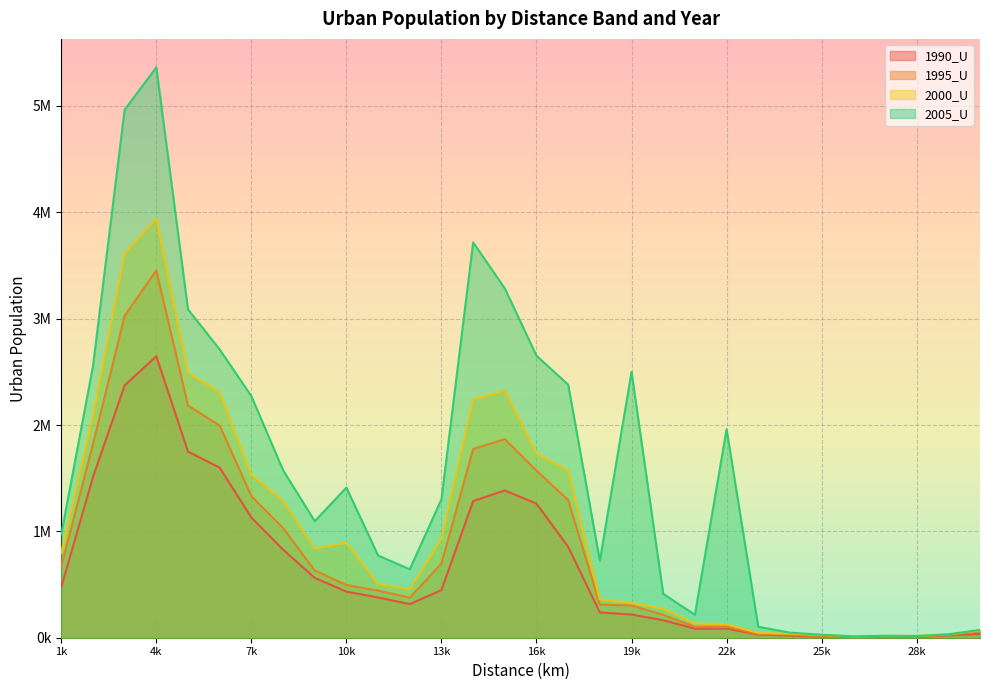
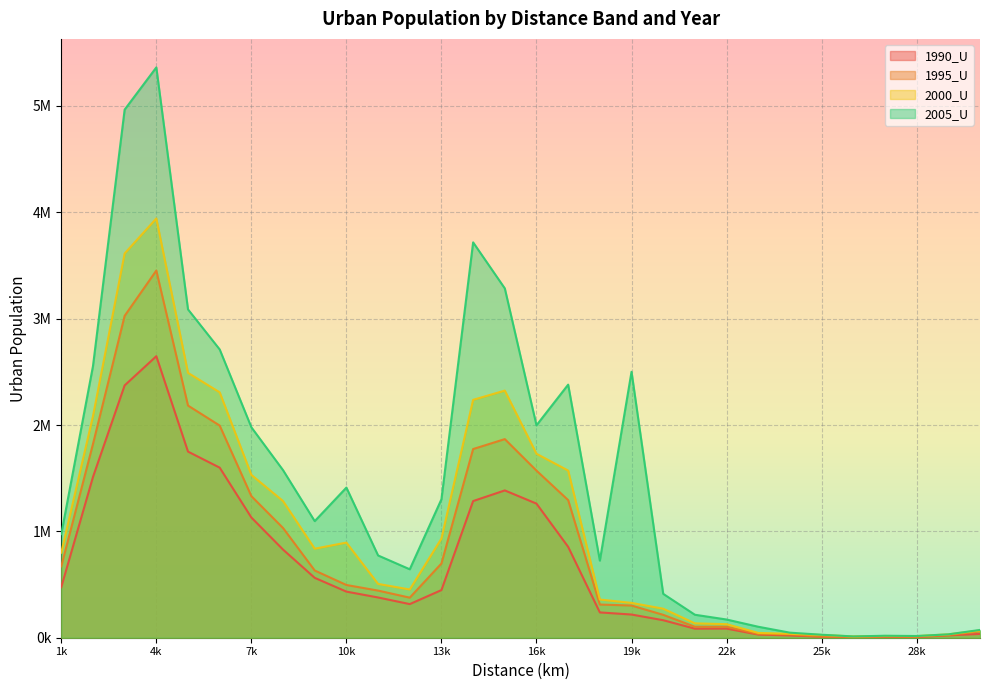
2005_U, 7k: 2270000 -> 1980000
2005_U, 16k: 2650000 -> 2000000
2005_U, 22k: 1960000 -> 170000
